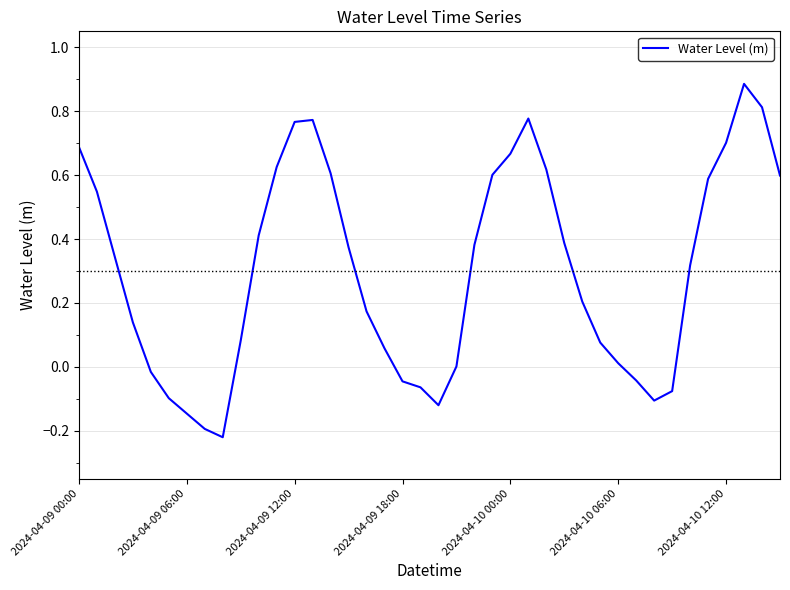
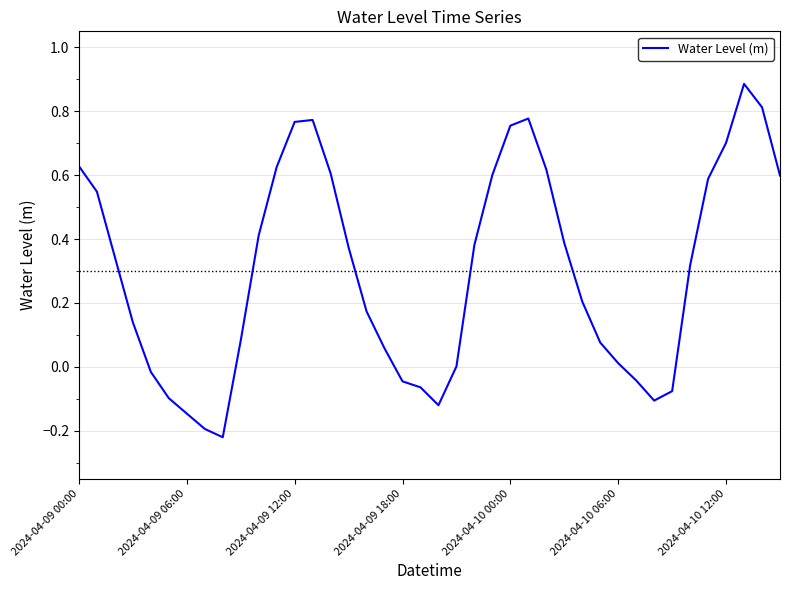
2024-04-09 00:00: 0.69 -> 0.63
2024-04-10 00:00: 0.67 -> 0.75
